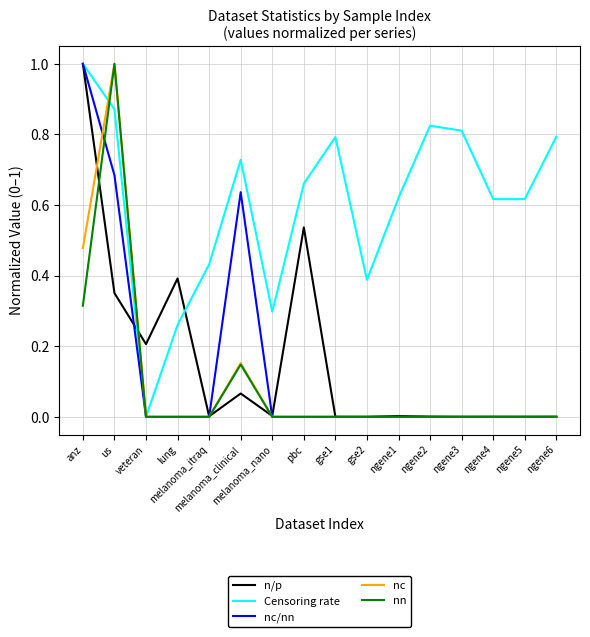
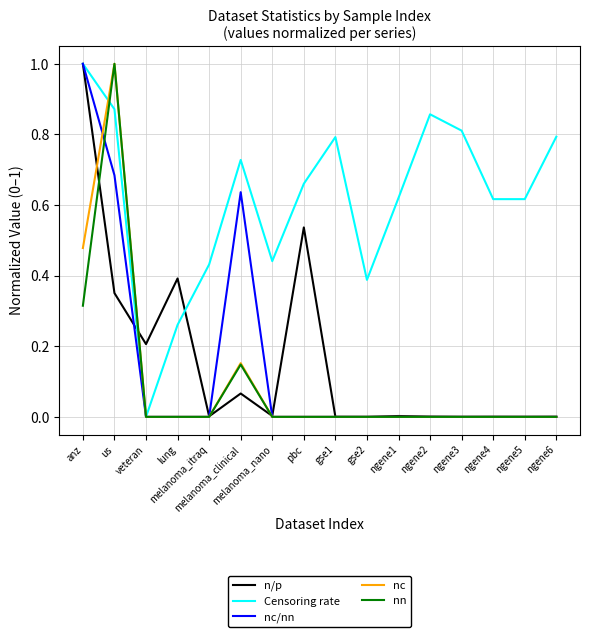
Censoring rate, melanoma_nano: 0.30 -> 0.44
Censoring rate, ngene2: 0.82 -> 0.86
